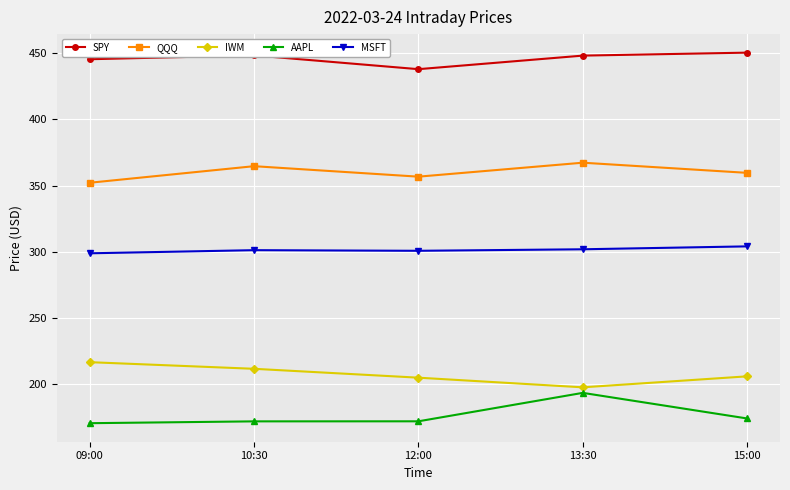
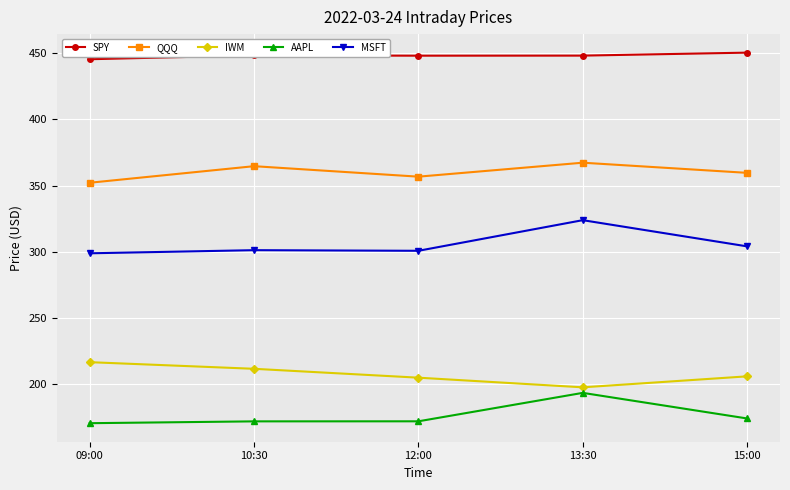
SPY, 12:00: 438 -> 448
MSFT, 13:30: 302 -> 324
